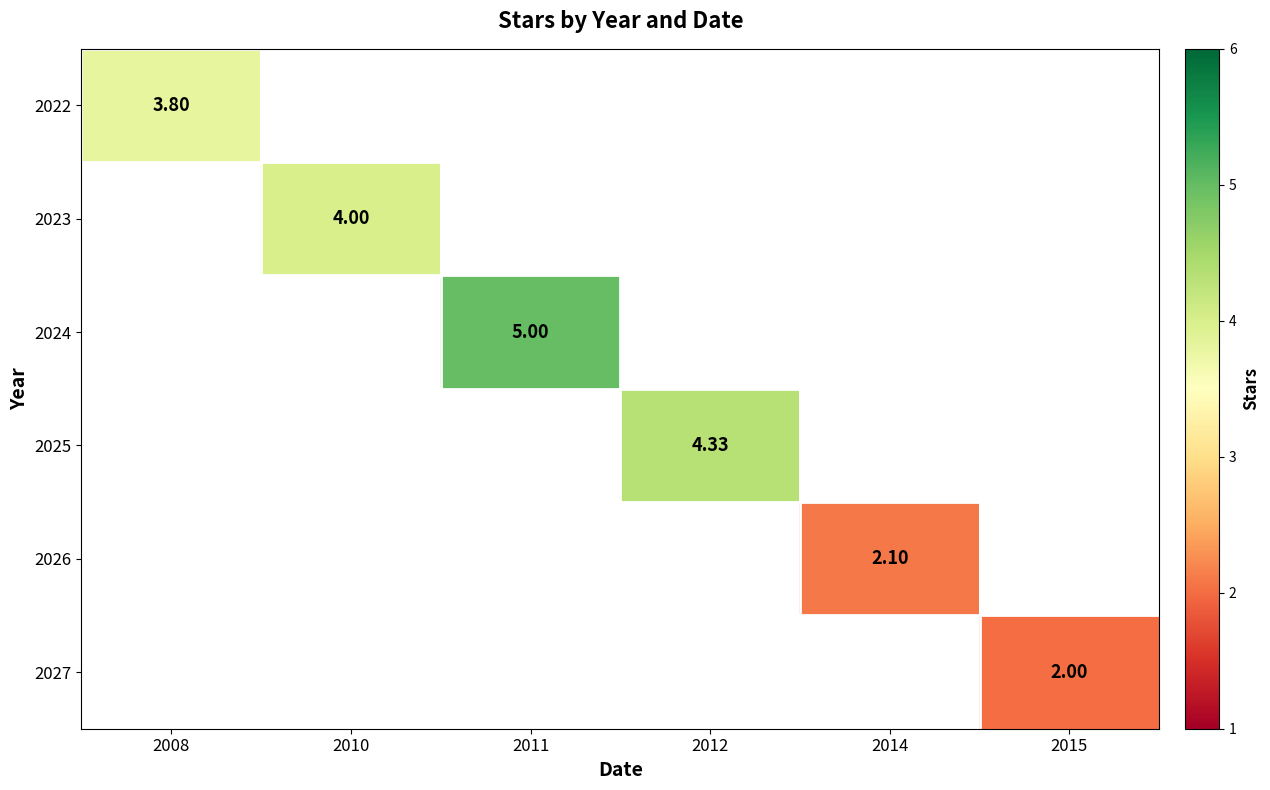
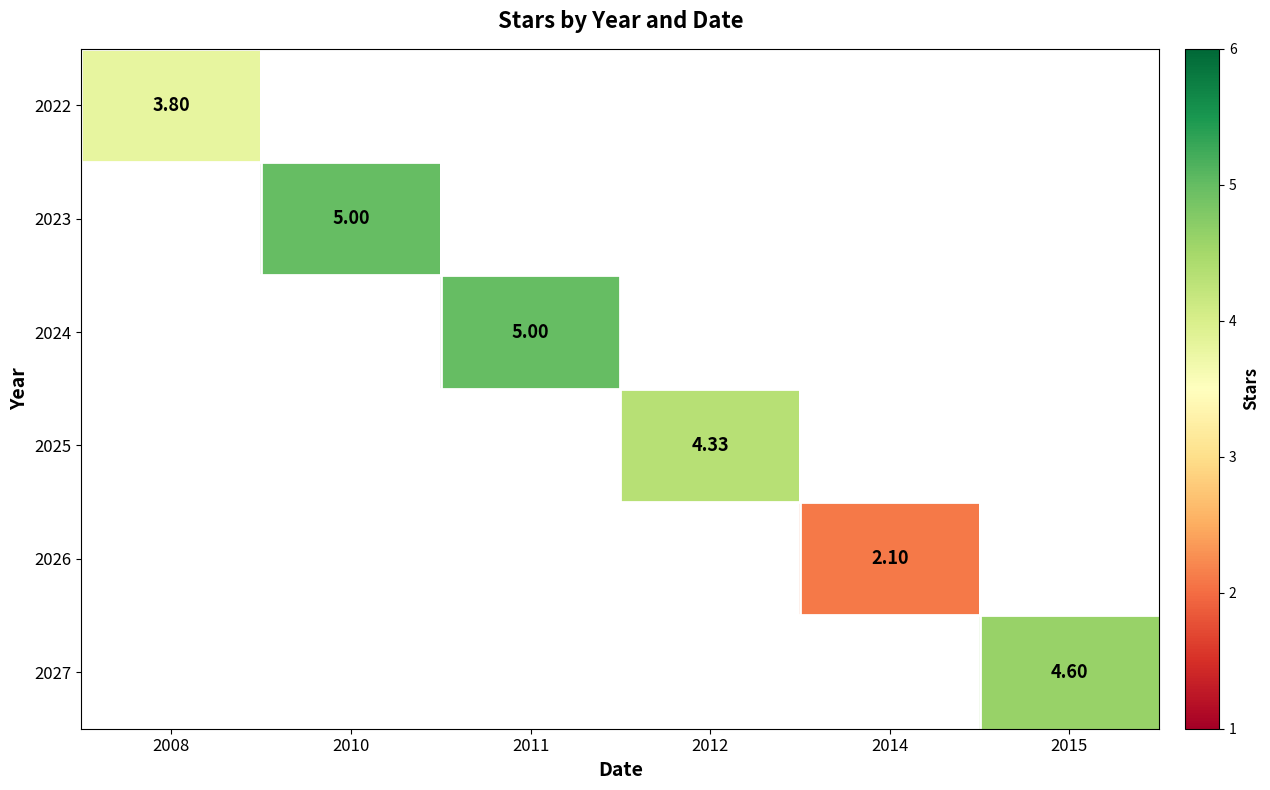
2023, 2010: 4.00 -> 5.00
2027, 2015: 2.00 -> 4.60
